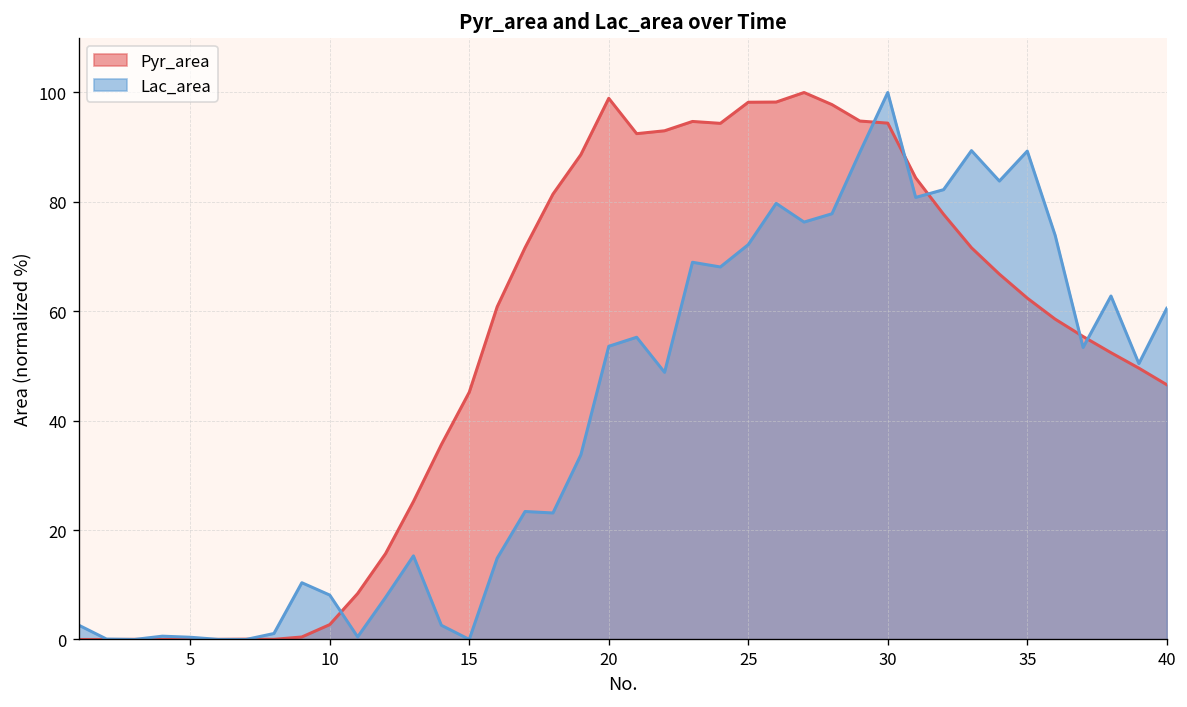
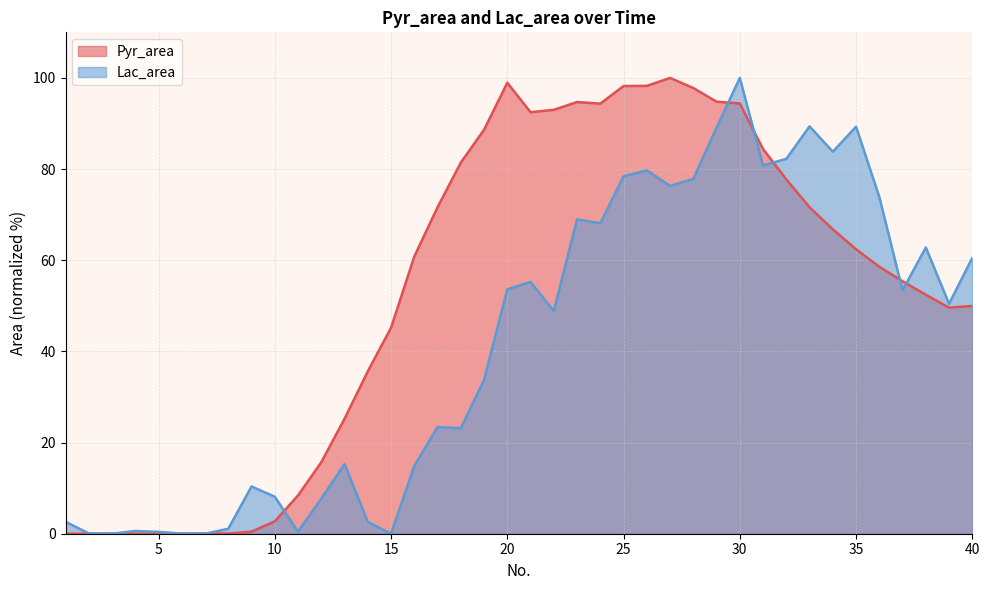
Lac_area, 25: 72 -> 78
Pyr_area, 40: 47 -> 50
